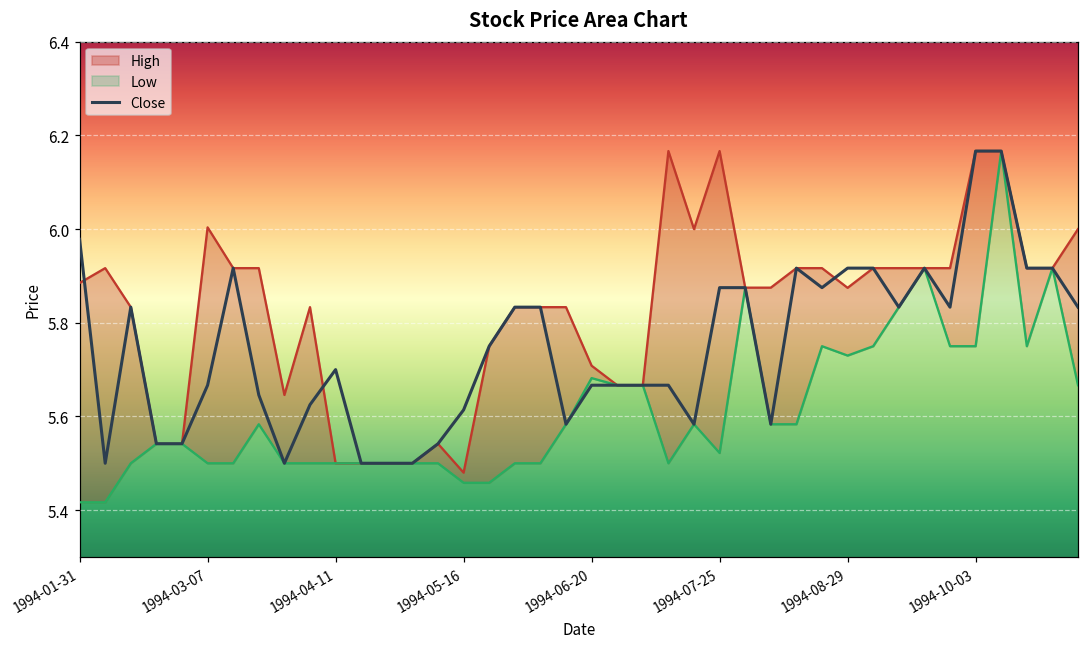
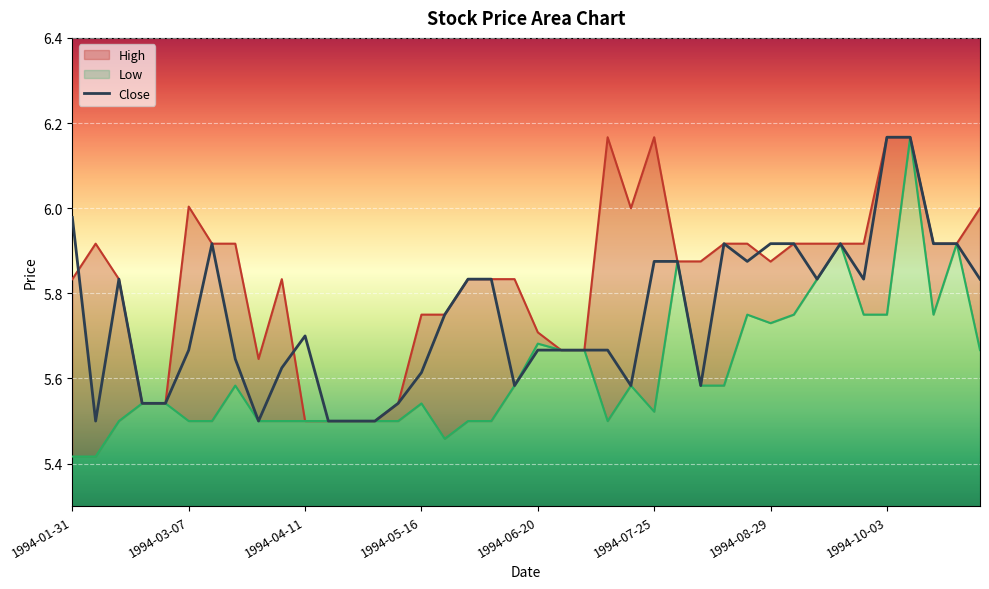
High, 1994-01-31: 5.88 -> 5.83
High, 1994-05-16: 5.48 -> 5.75
Low, 1994-05-16: 5.46 -> 5.54
